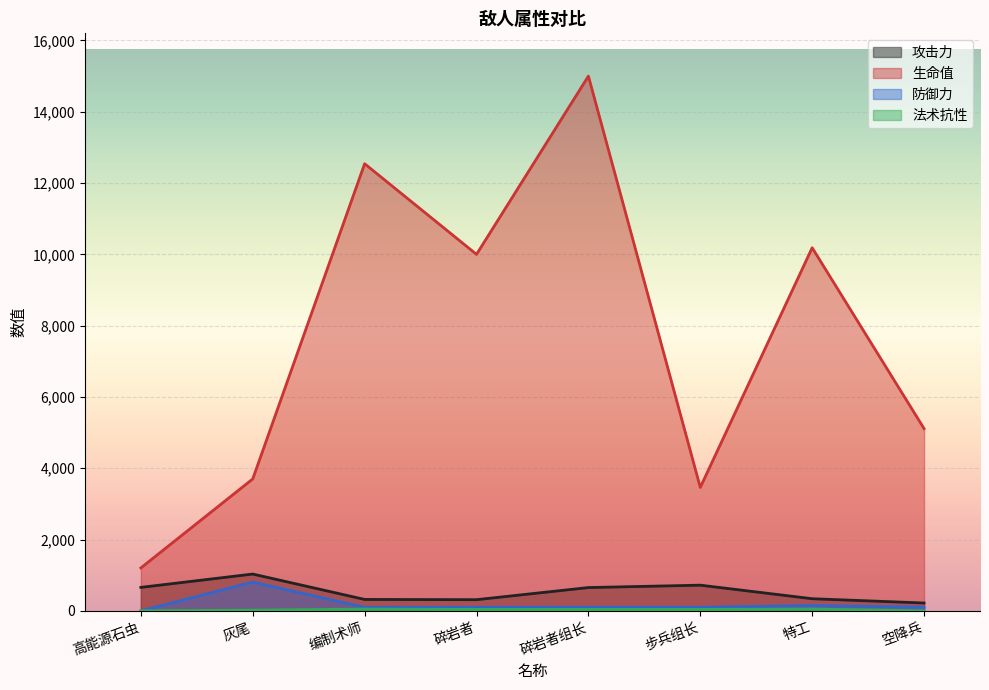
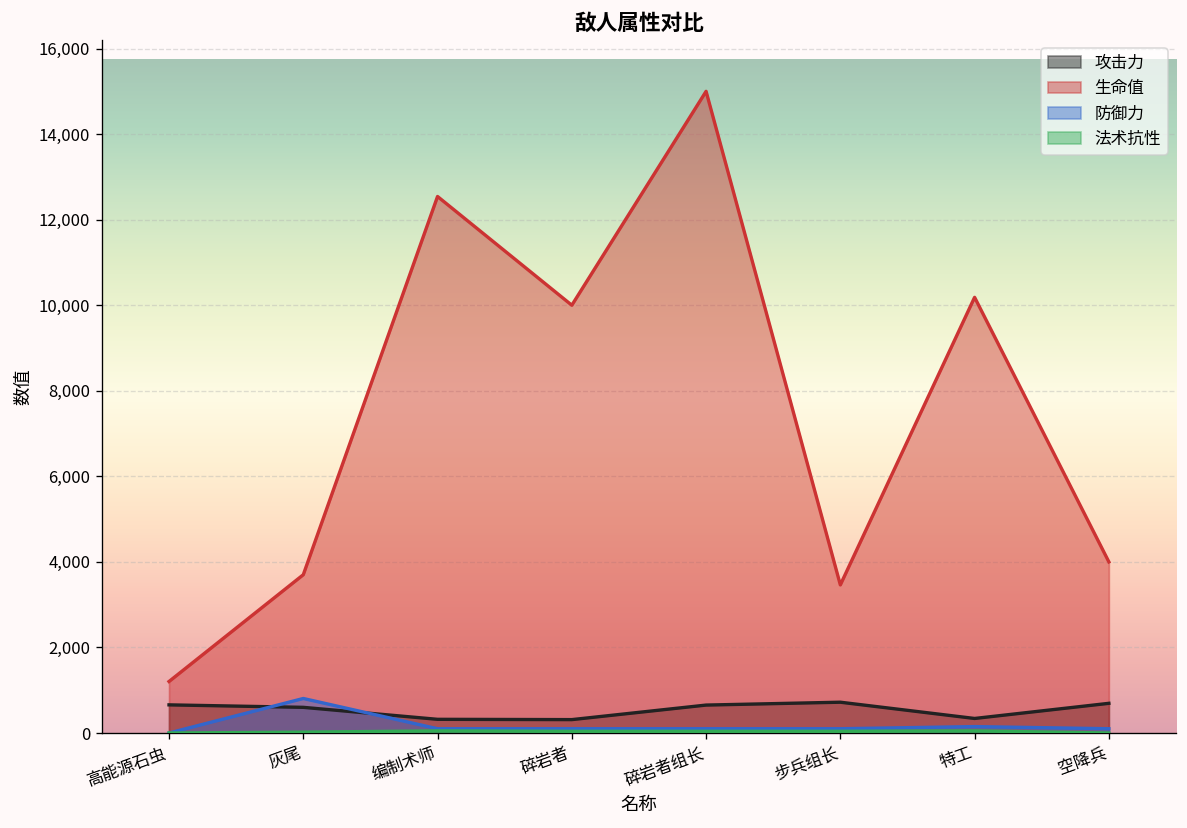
攻击力, 灰尾: 1,000 -> 600
攻击力, 空降兵: 200 -> 700
生命值, 空降兵: 5,100 -> 4,000
